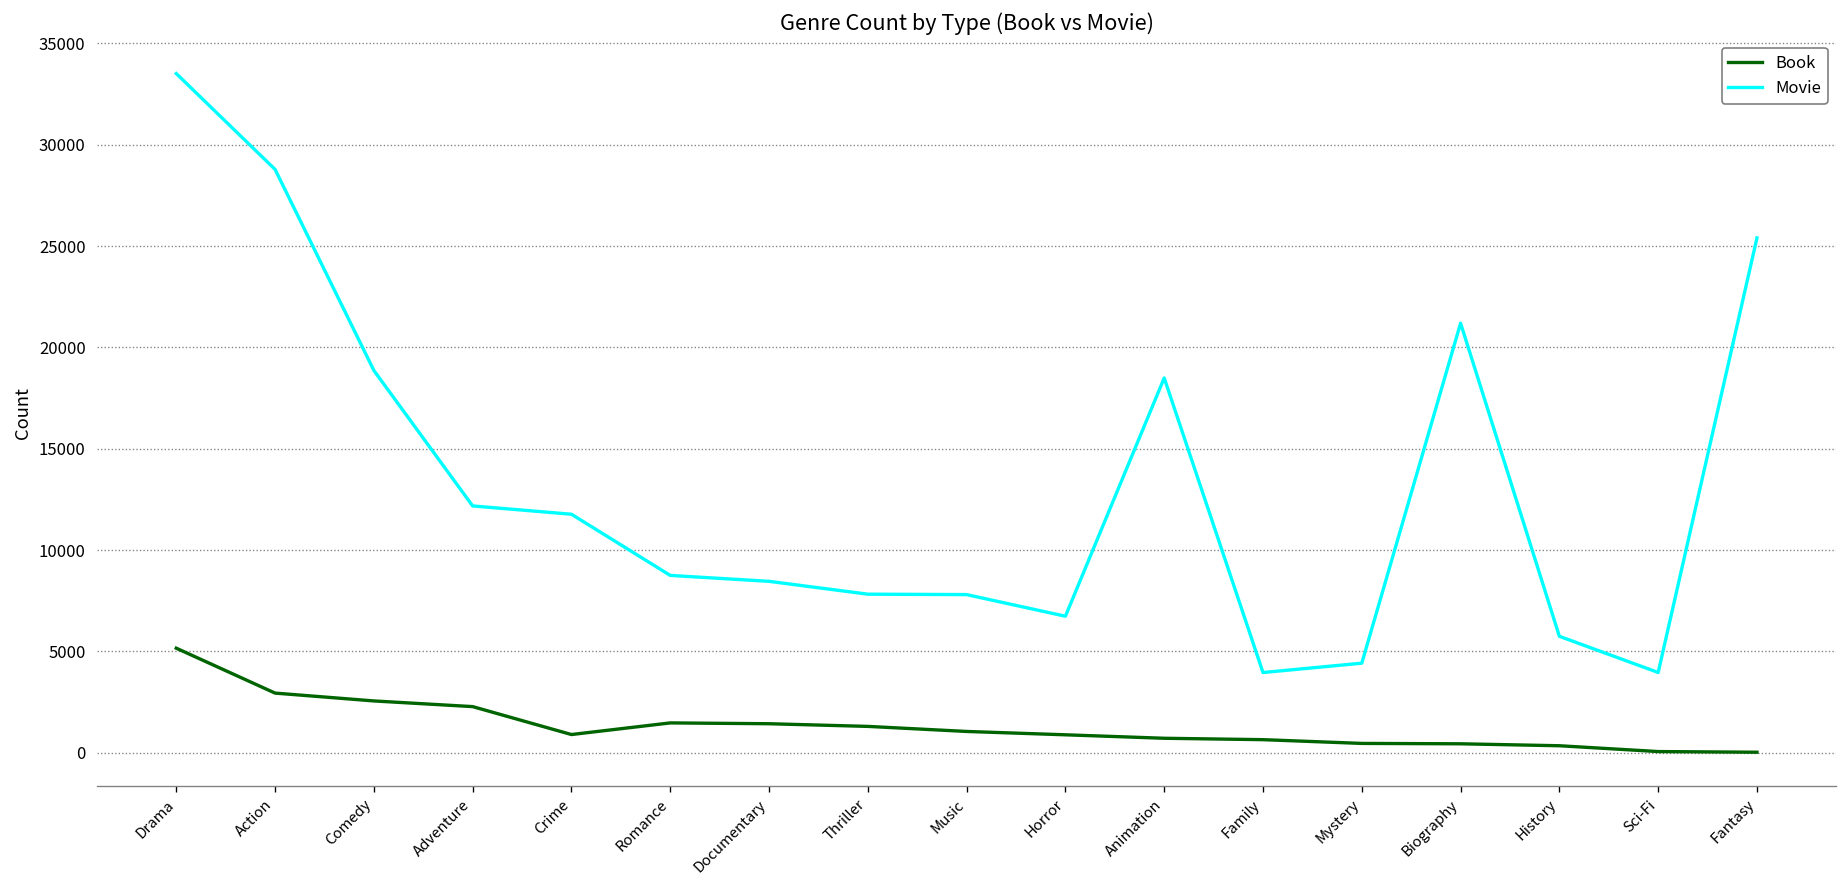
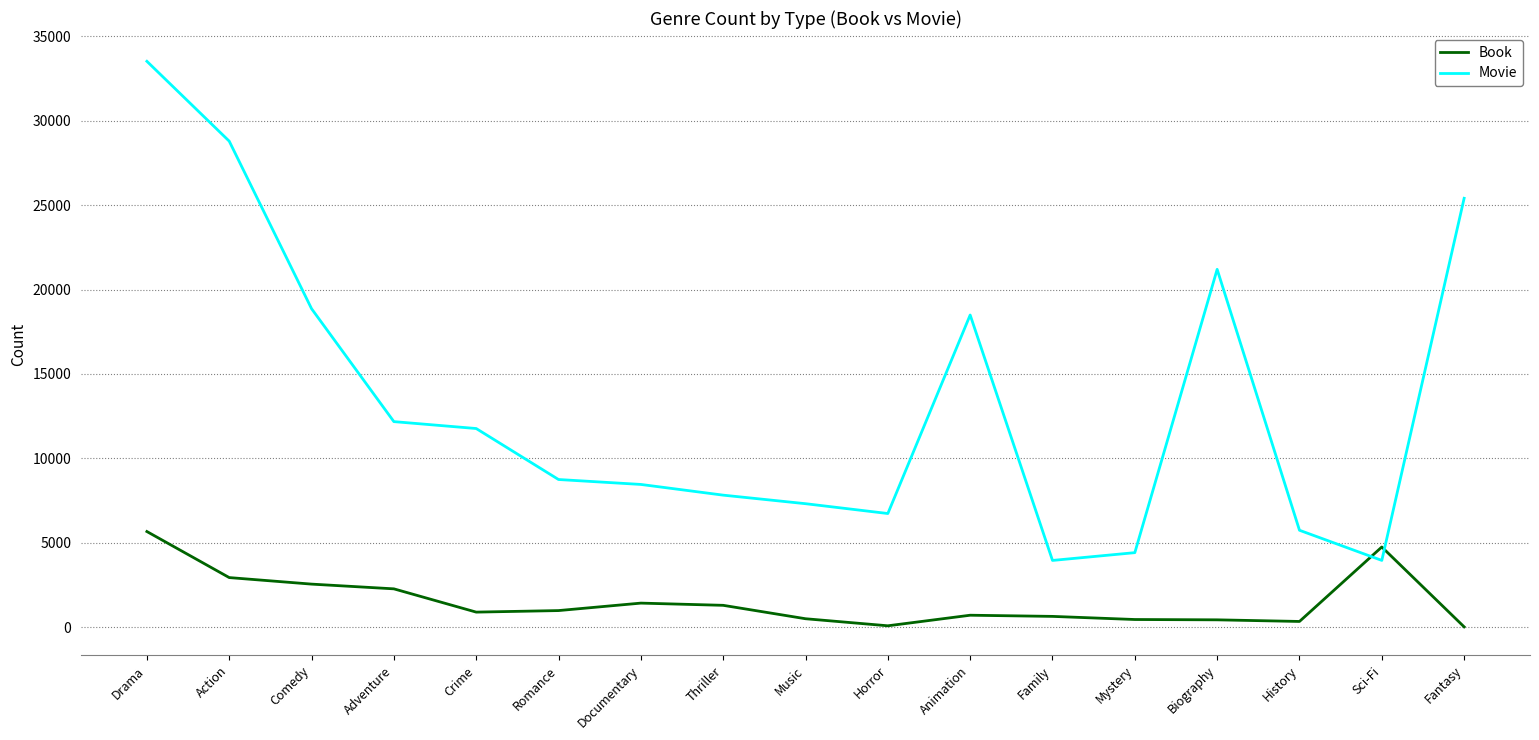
Book, Drama: 5200 -> 5700
Book, Romance: 1500 -> 1000
Book, Music: 1100 -> 500
Movie, Music: 7800 -> 7300
Book, Horror: 900 -> 100
Book, Sci-Fi: 100 -> 4800
